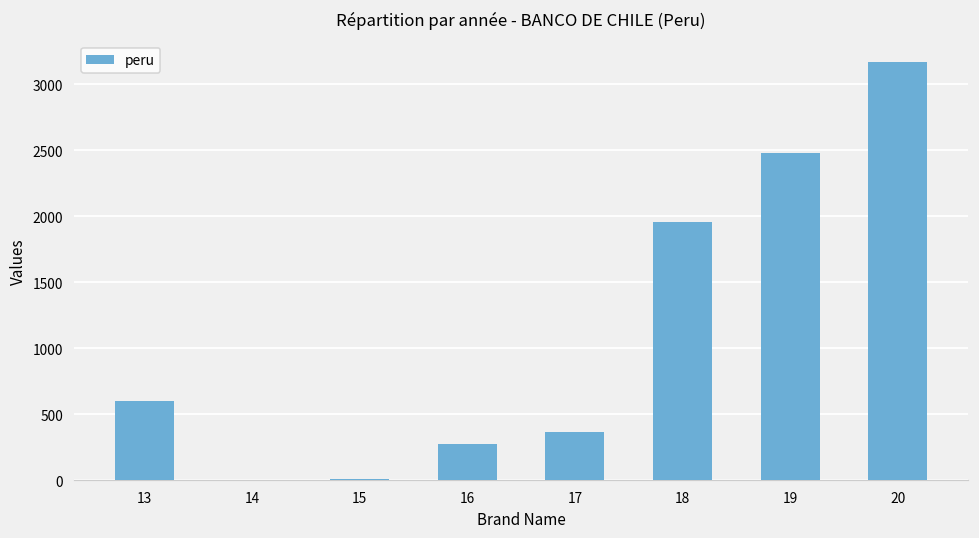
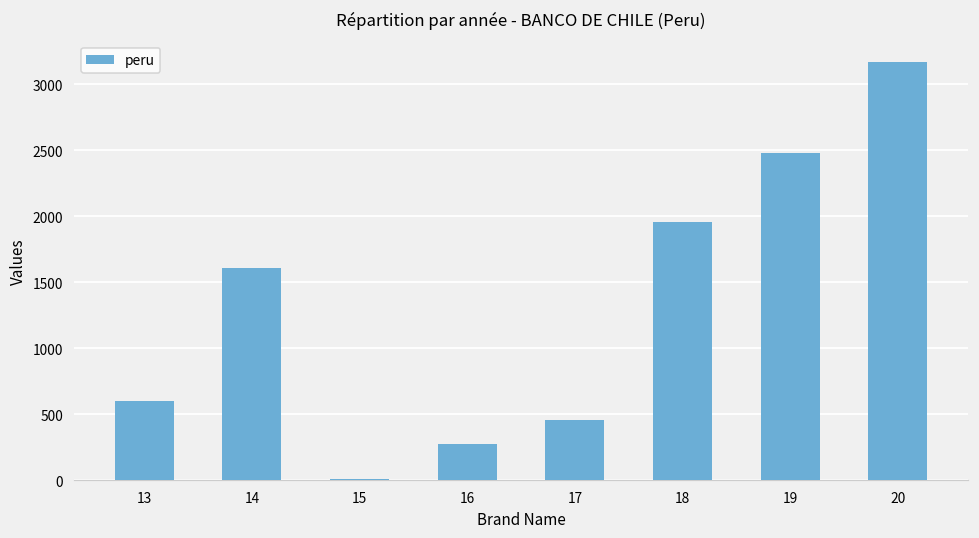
14: 0 -> 1610
17: 370 -> 460
